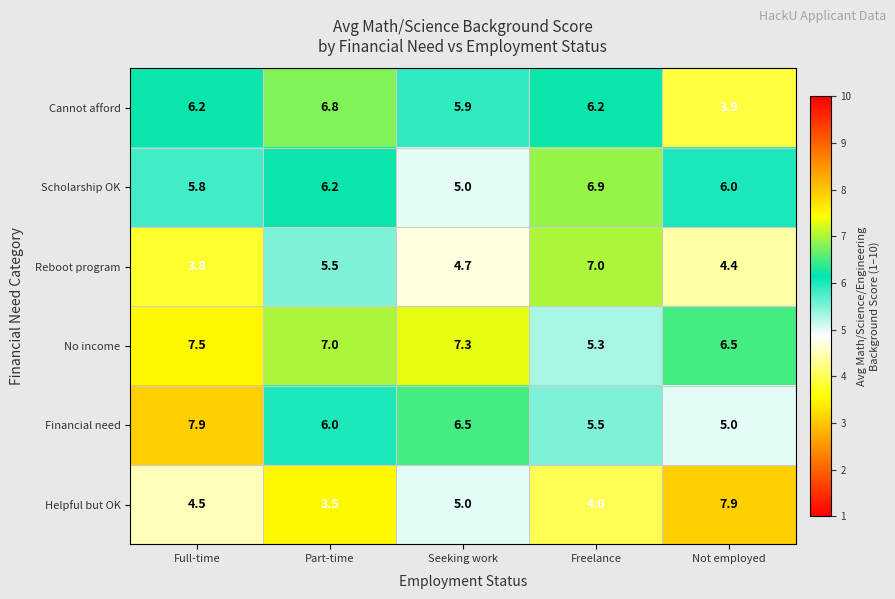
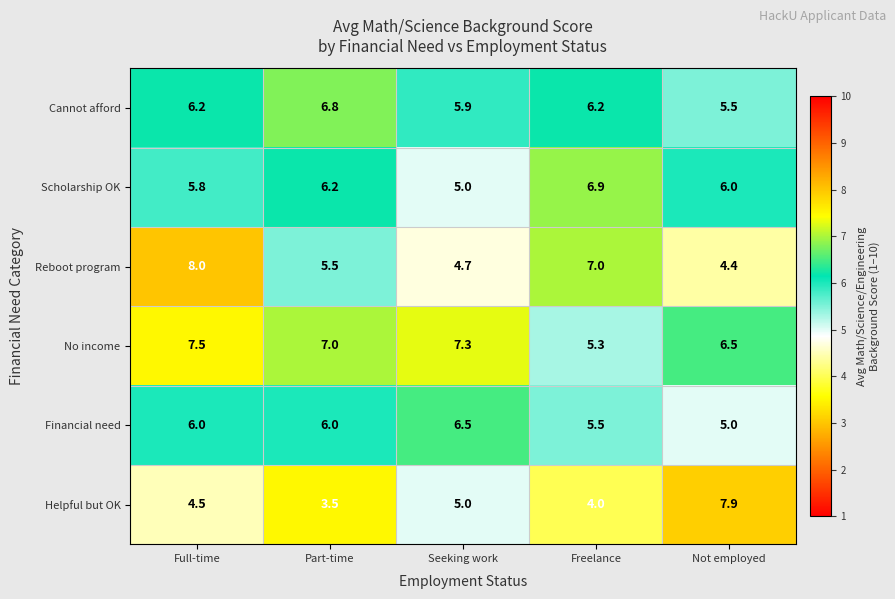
Cannot afford, Not employed: 3.9 -> 5.5
Reboot program, Full-time: 3.8 -> 8.0
Financial need, Full-time: 7.9 -> 6.0
